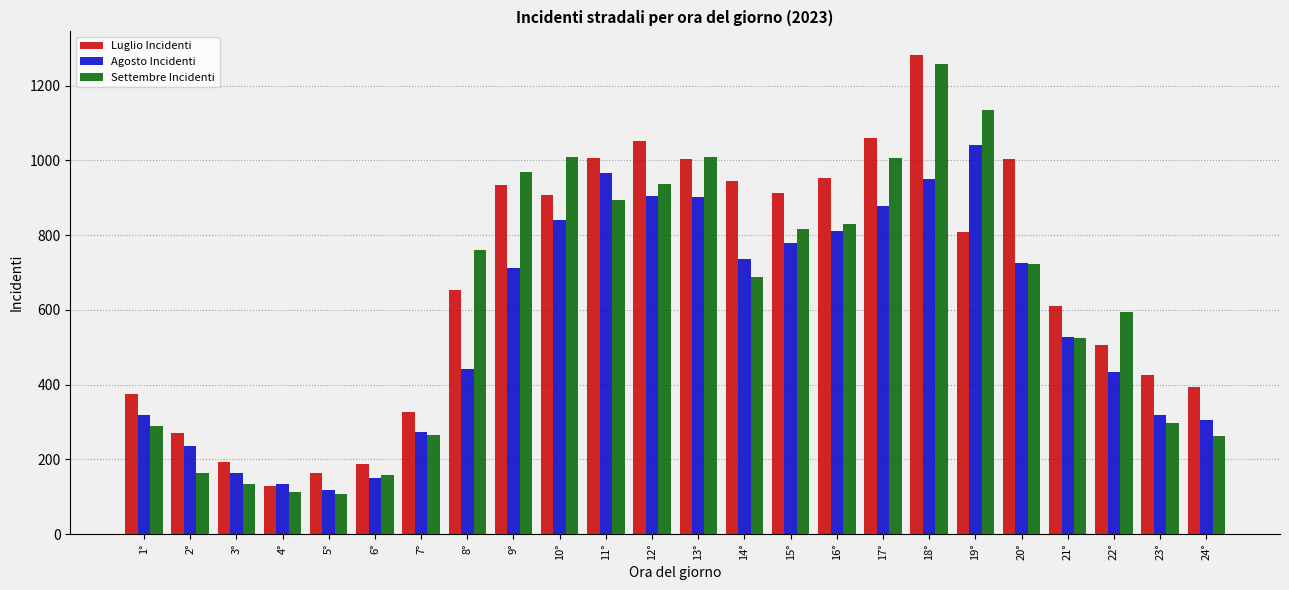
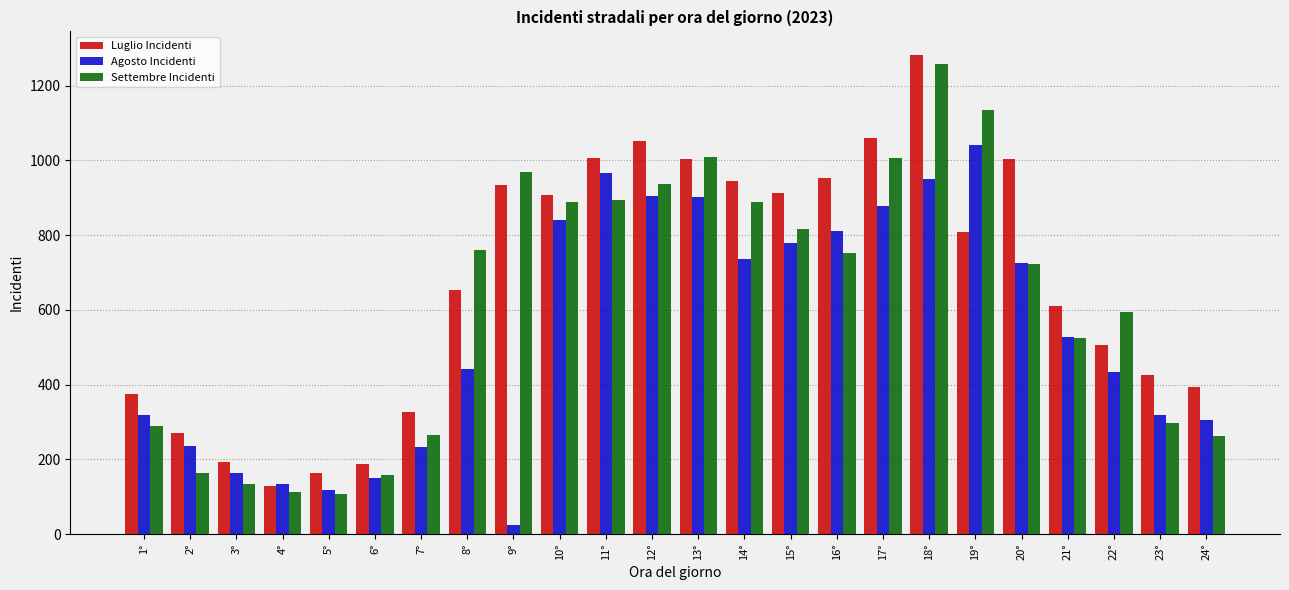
Agosto Incidenti, 7°: 270 -> 230
Agosto Incidenti, 9°: 710 -> 20
Settembre Incidenti, 10°: 1010 -> 890
Settembre Incidenti, 14°: 690 -> 890
Settembre Incidenti, 16°: 830 -> 750
